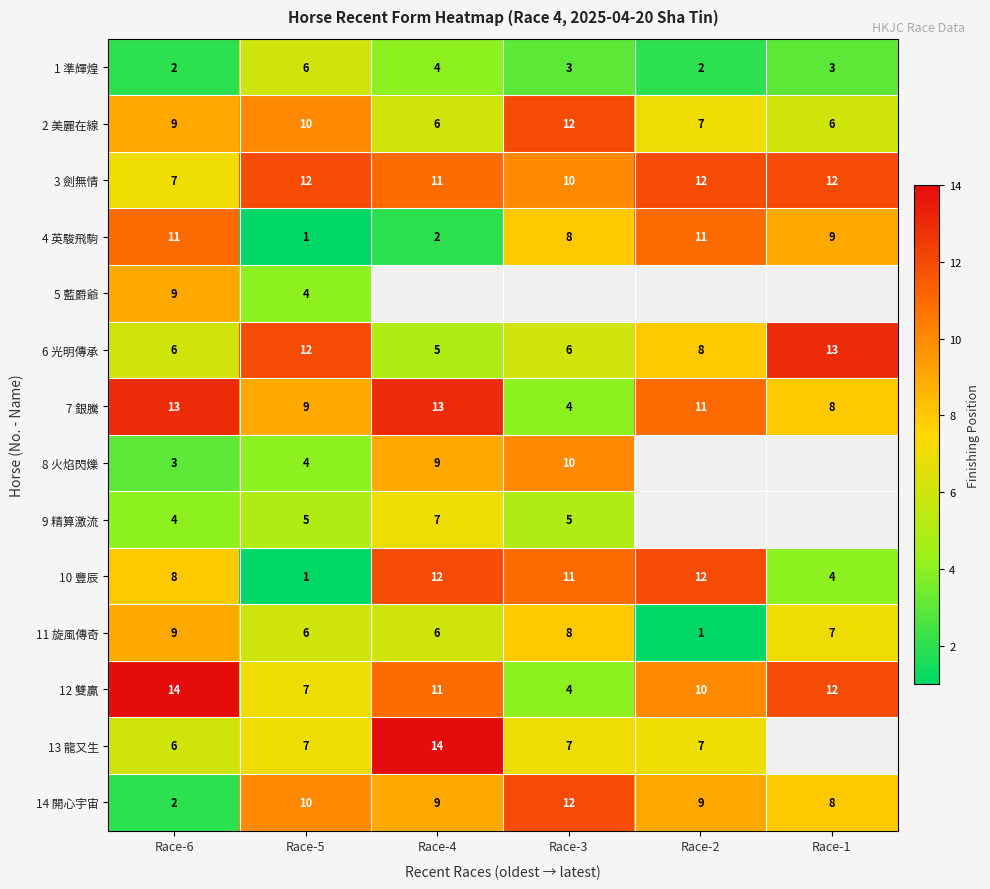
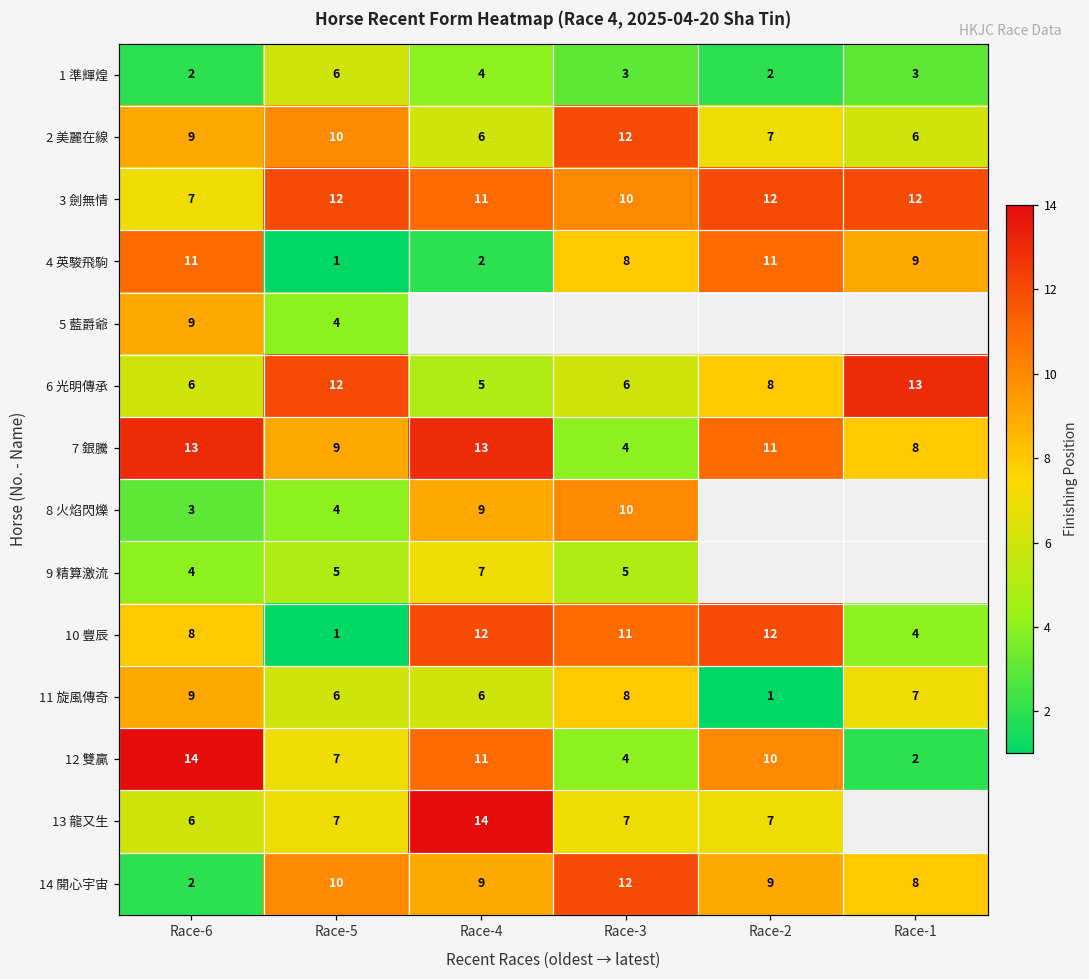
12 雙贏, Race-1: 12 -> 2
